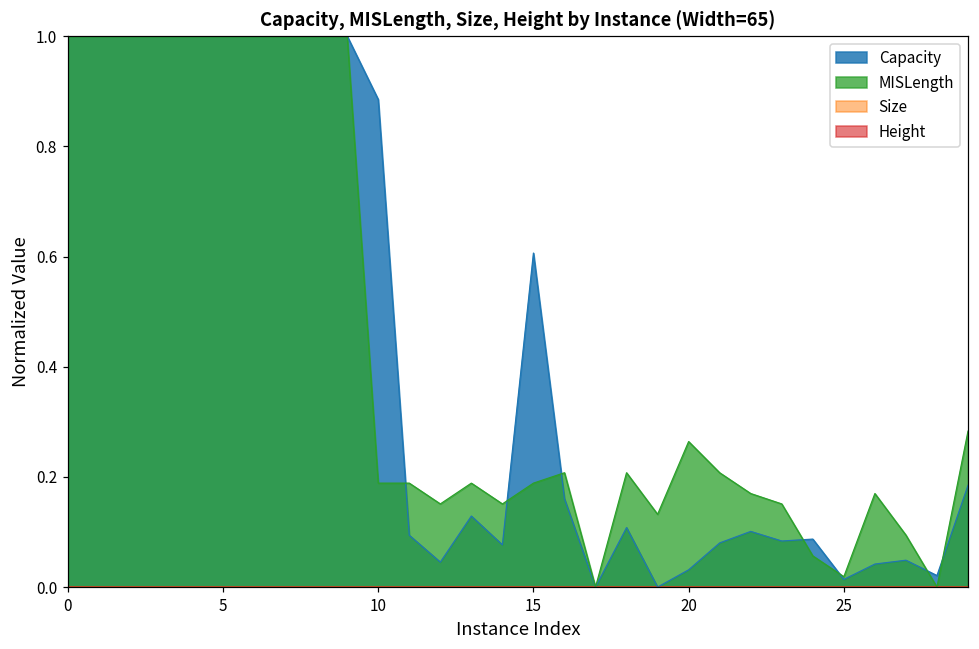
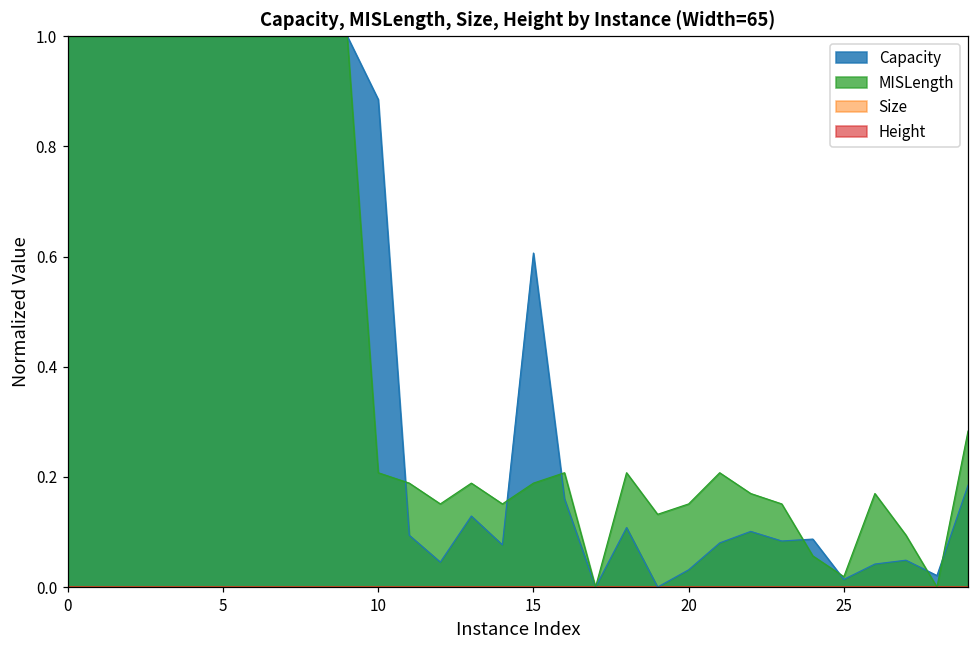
MISLength, 10: 0.19 -> 0.21
MISLength, 20: 0.26 -> 0.15
